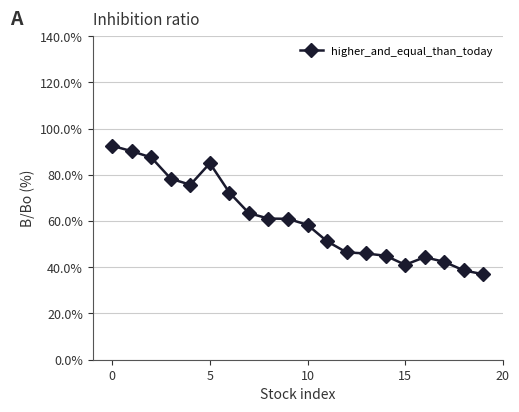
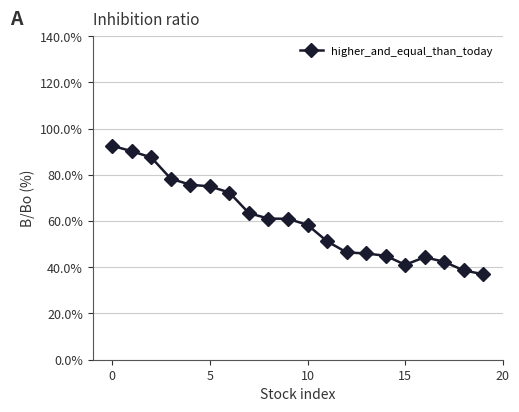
5: 85% -> 75%
